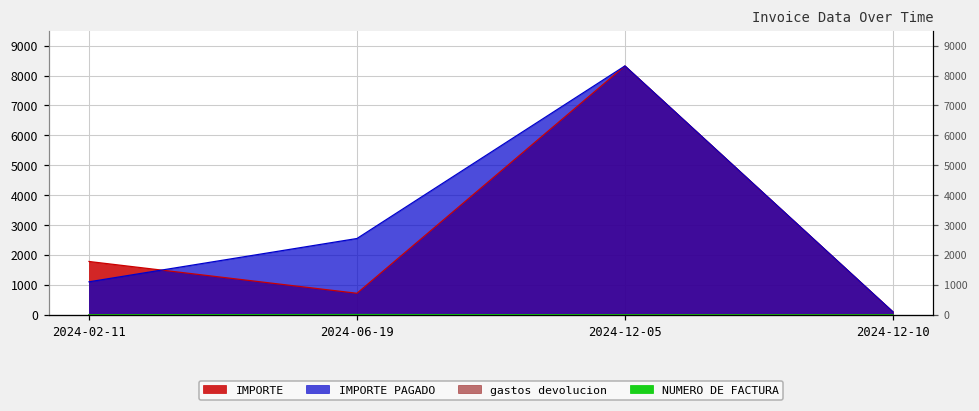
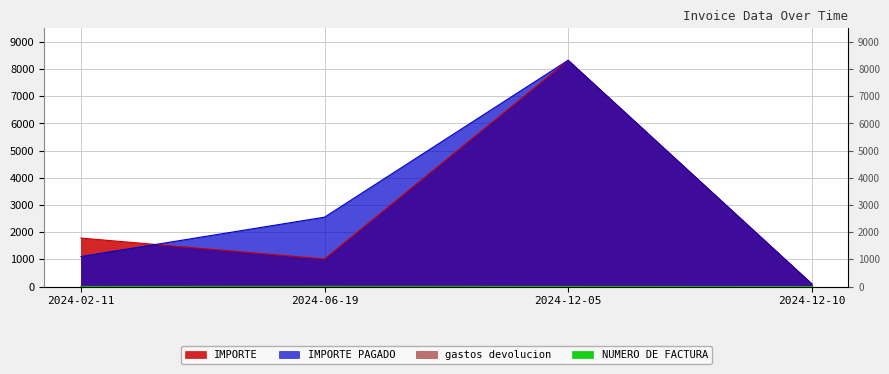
IMPORTE, 2024-06-19: 700 -> 1000
